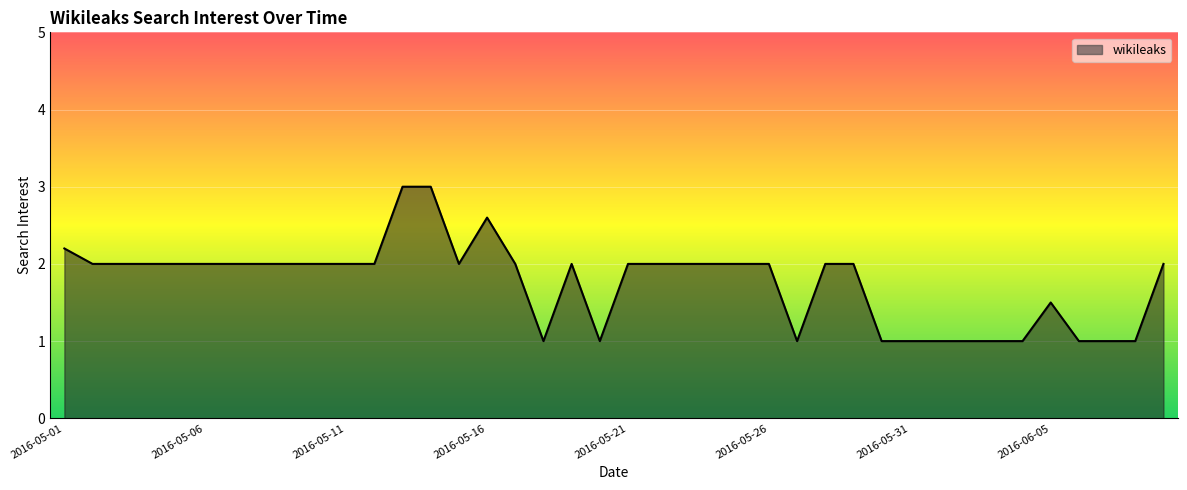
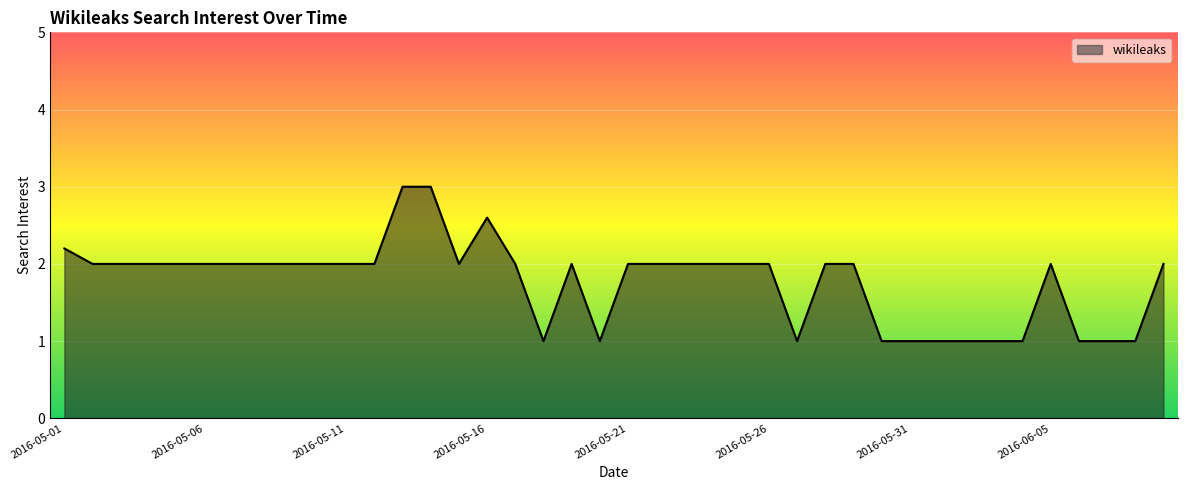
2016-06-05: 1.5 -> 2.0
